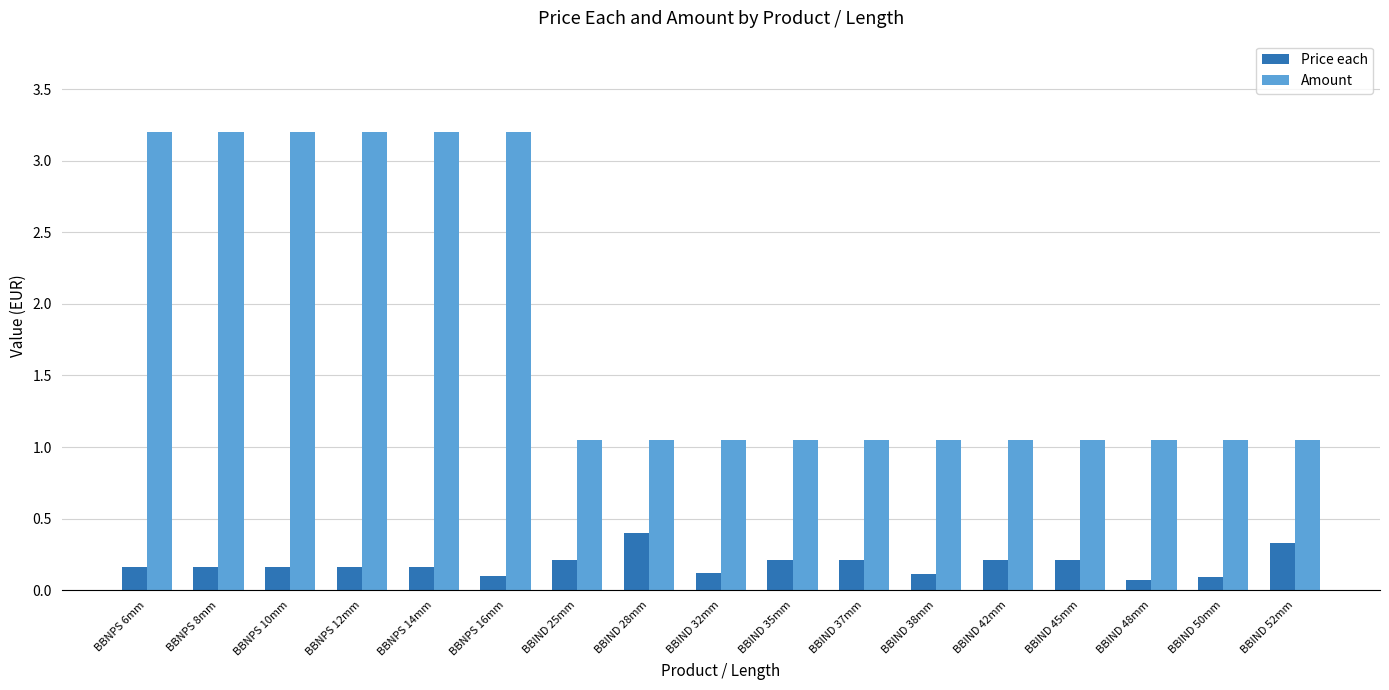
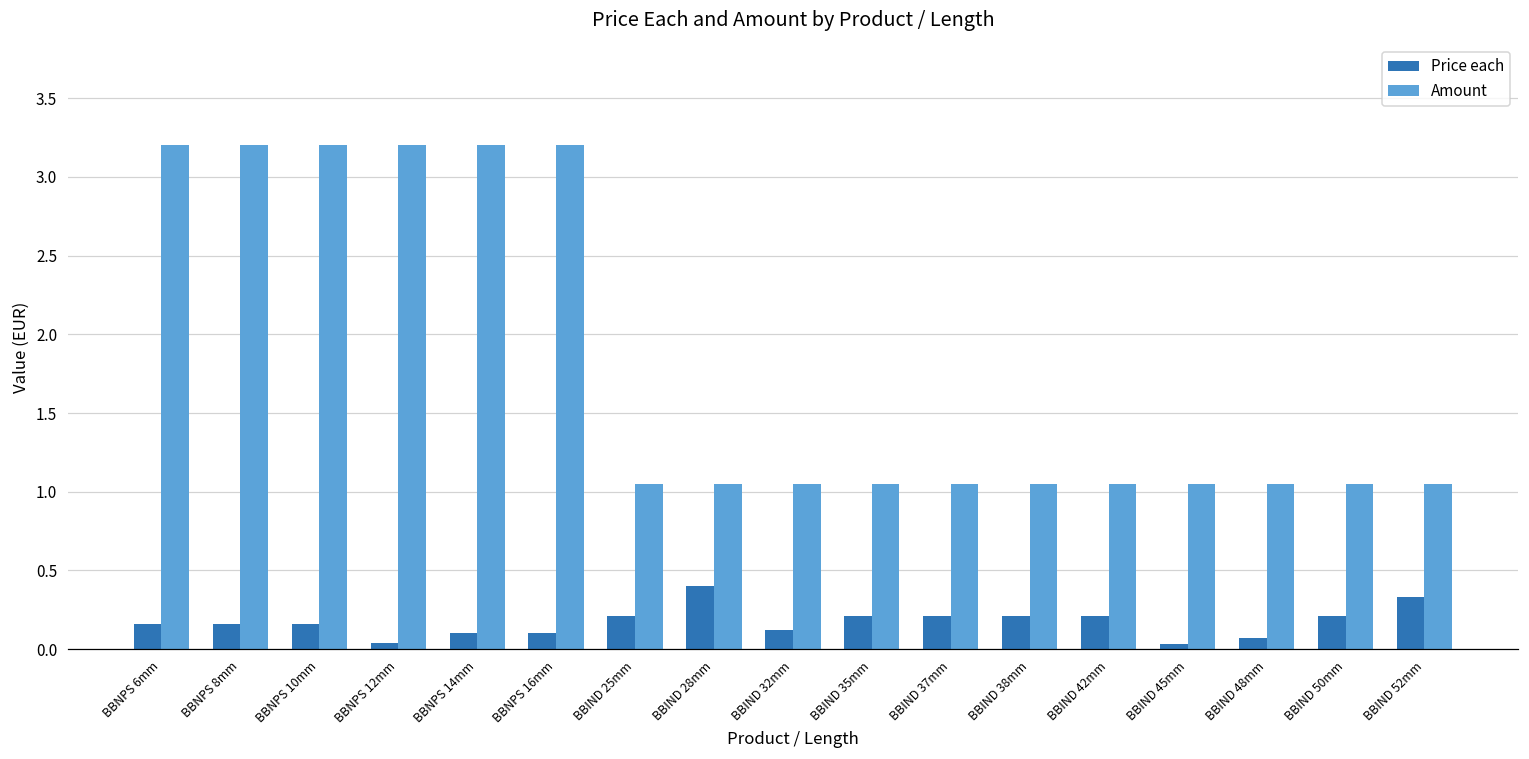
Price each, BBNPS 12mm: 0.16 -> 0.04
Price each, BBNPS 14mm: 0.16 -> 0.10
Price each, BBIND 38mm: 0.11 -> 0.21
Price each, BBIND 45mm: 0.21 -> 0.03
Price each, BBIND 50mm: 0.09 -> 0.21
